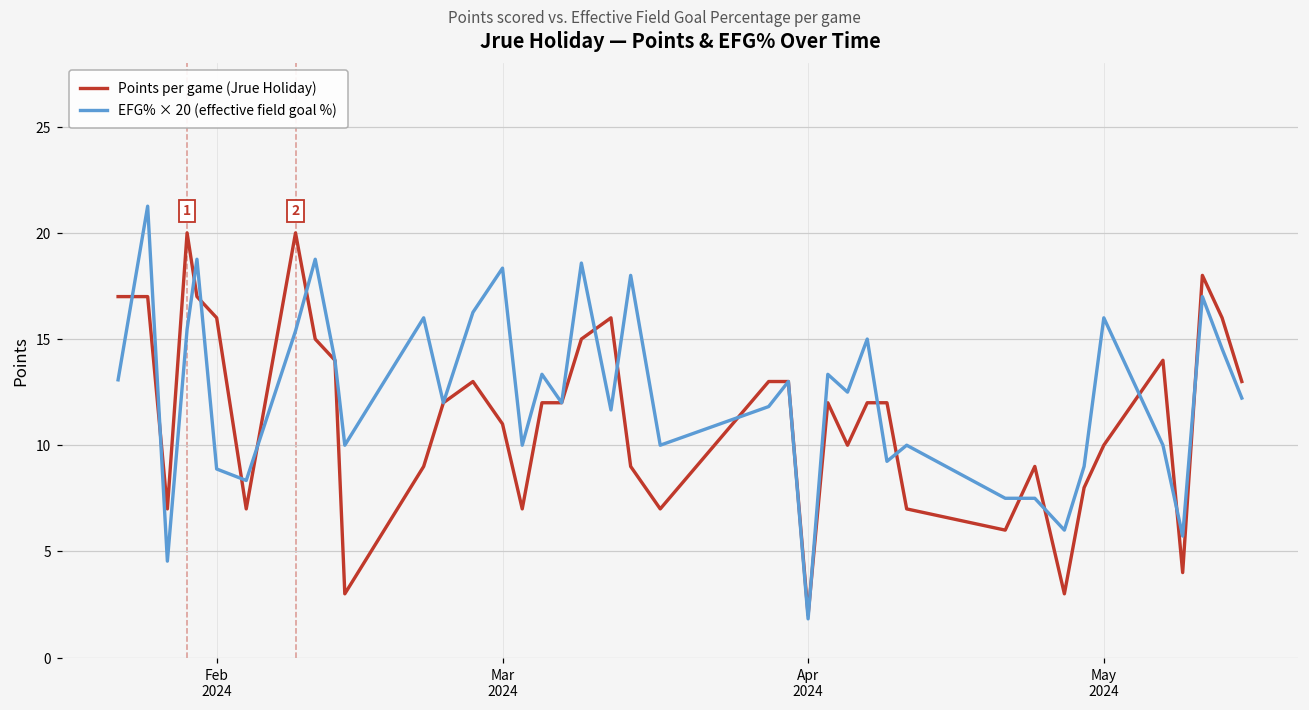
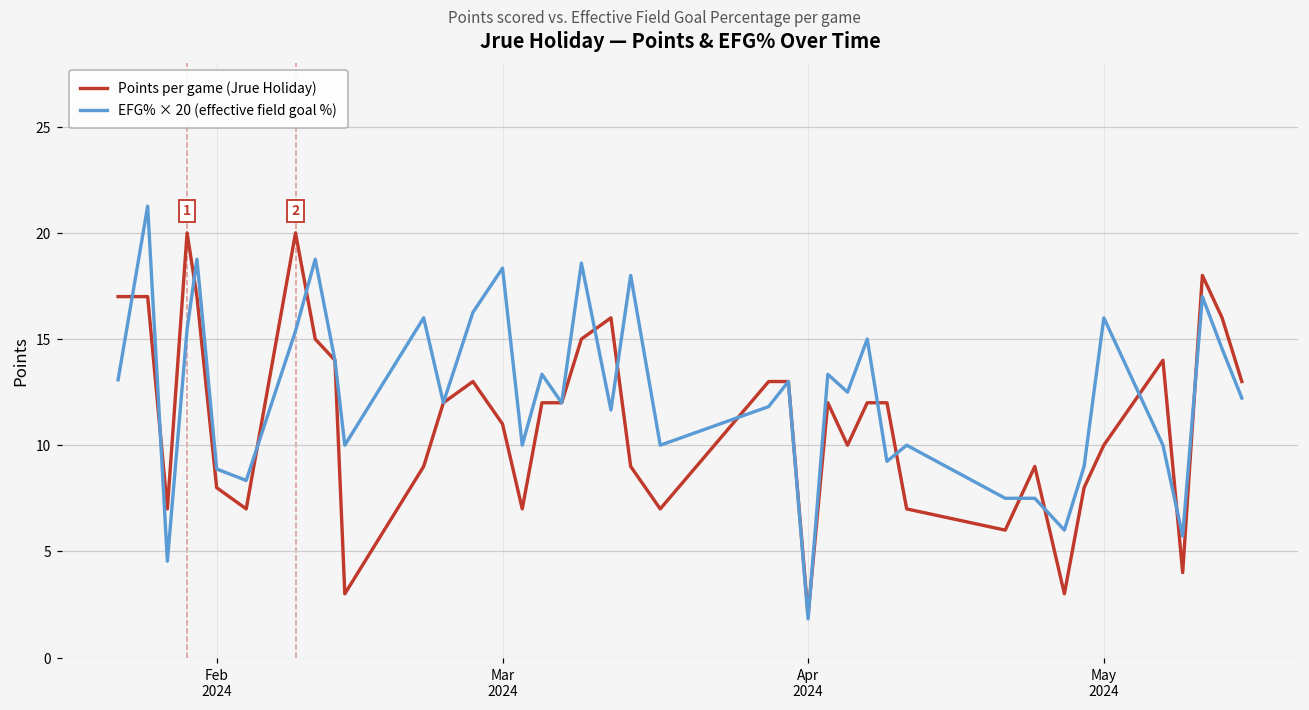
Points per game (Jrue Holiday), Feb 2024: 16 -> 8
